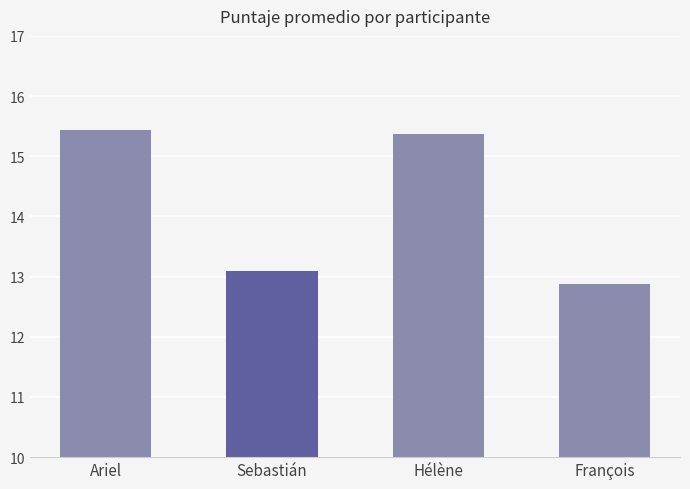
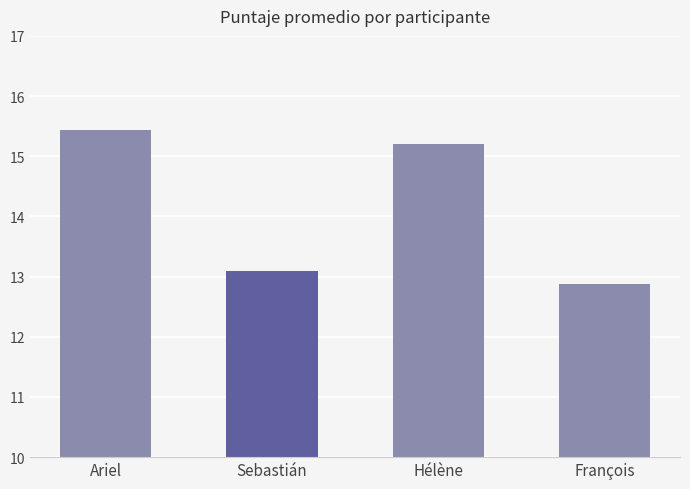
Hélène: 15.4 -> 15.2
